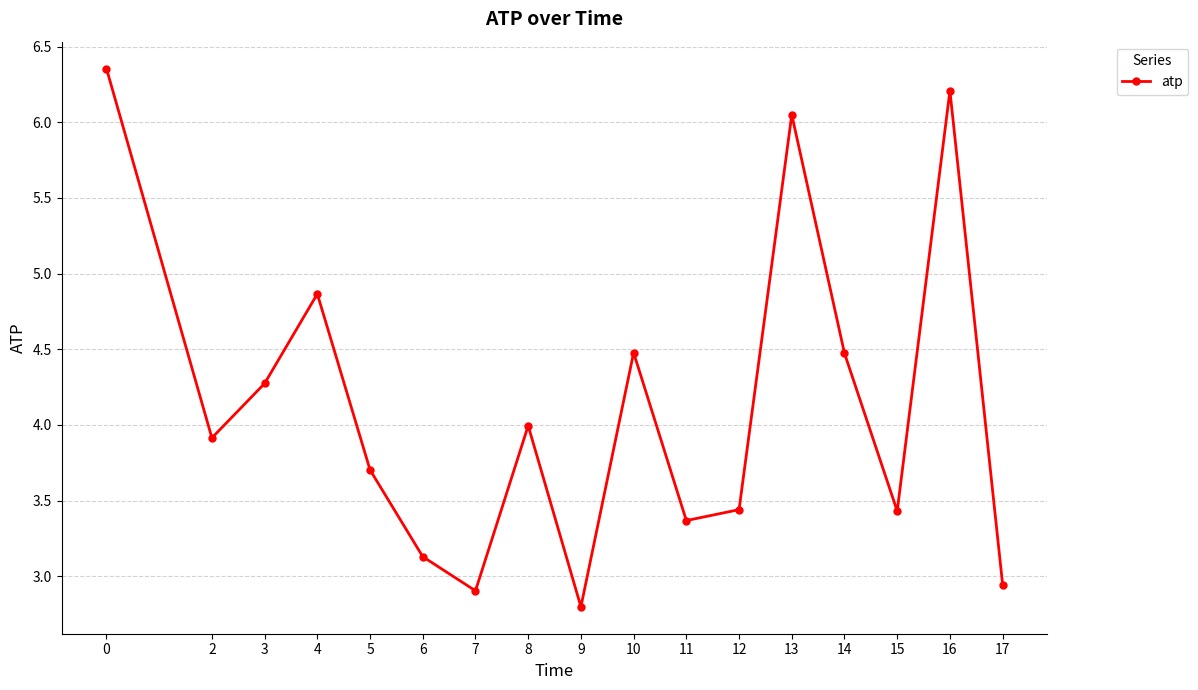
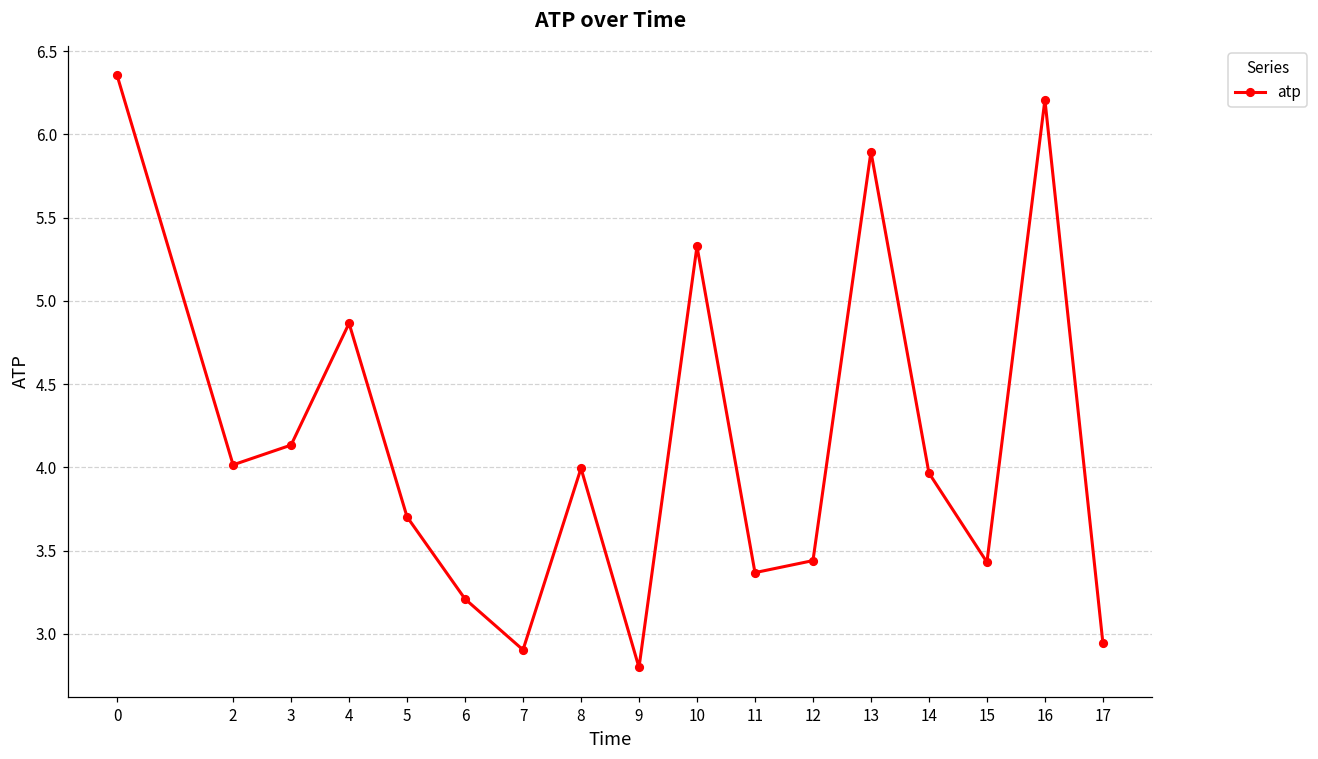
2: 3.91 -> 4.02
3: 4.27 -> 4.13
6: 3.13 -> 3.21
10: 4.48 -> 5.33
13: 6.05 -> 5.90
14: 4.47 -> 3.97
